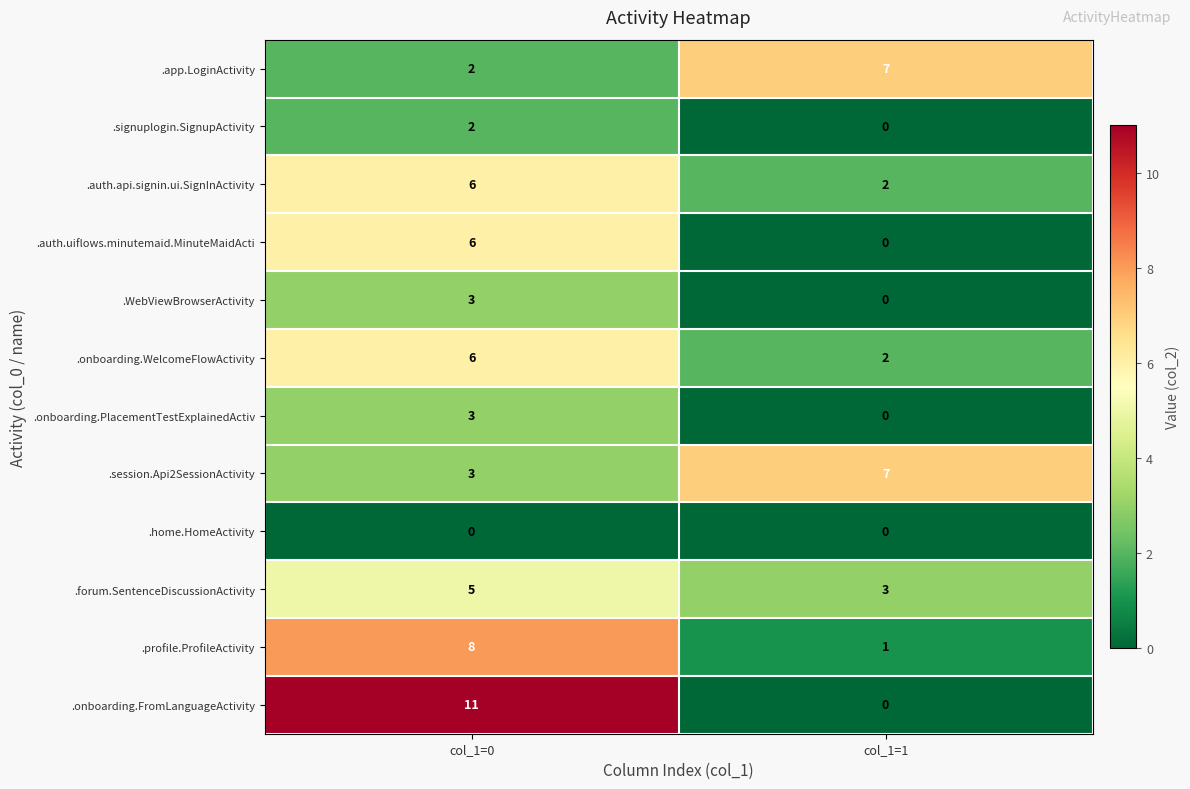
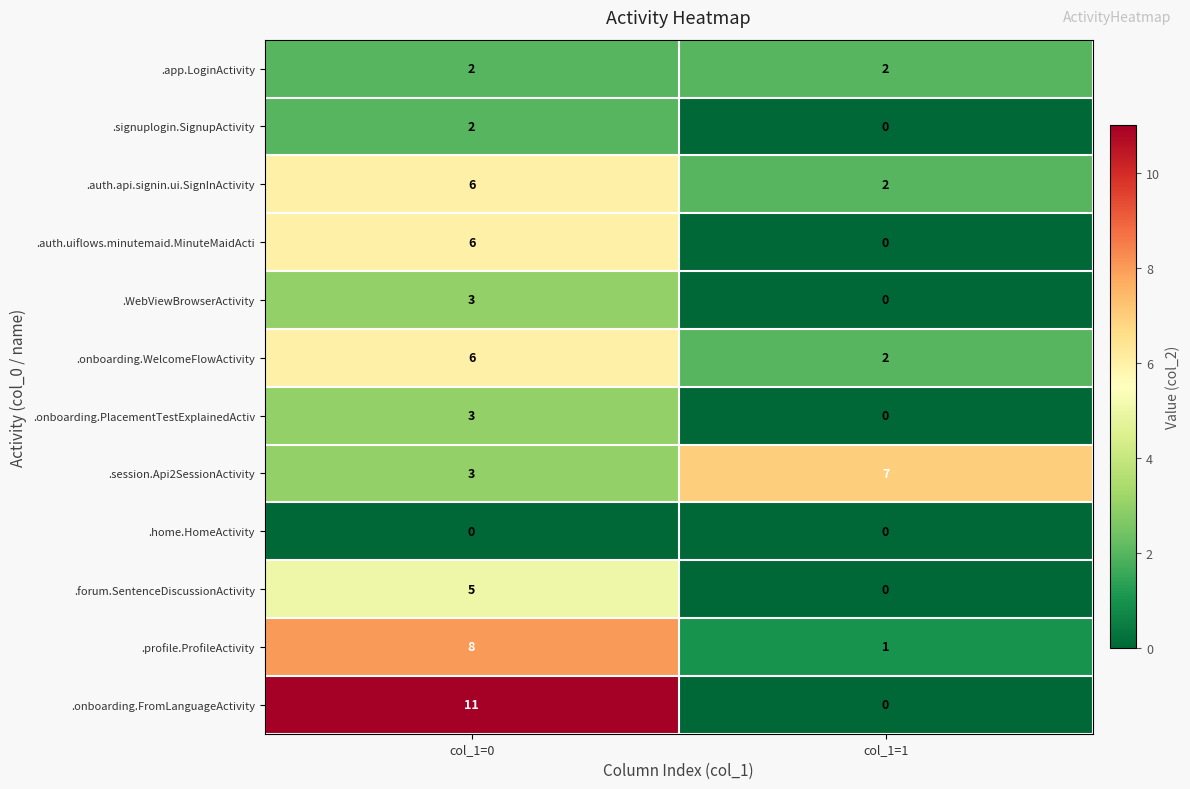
.app.LoginActivity, col_1=1: 7 -> 2
.forum.SentenceDiscussionActivity, col_1=1: 3 -> 0
